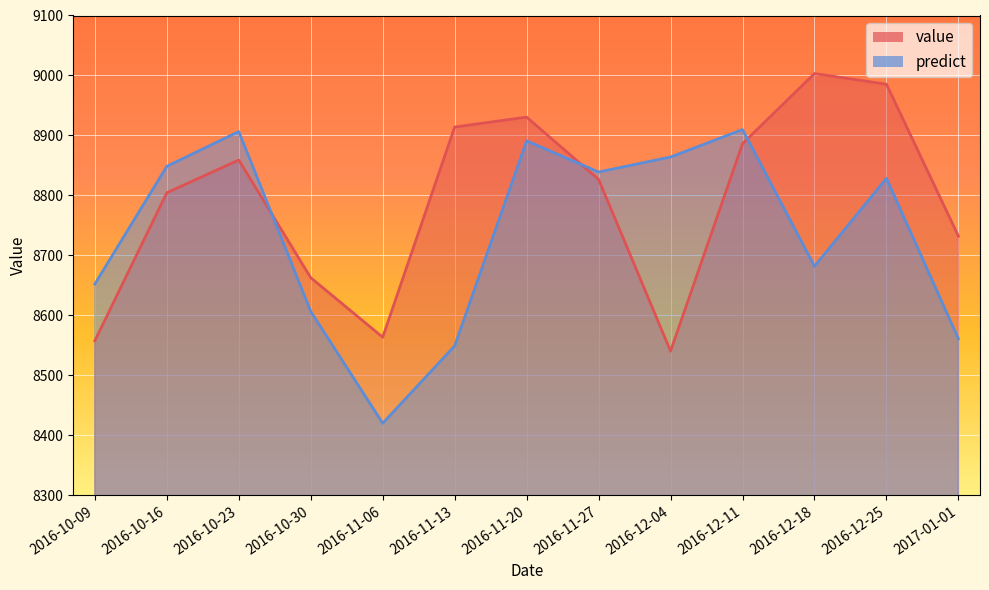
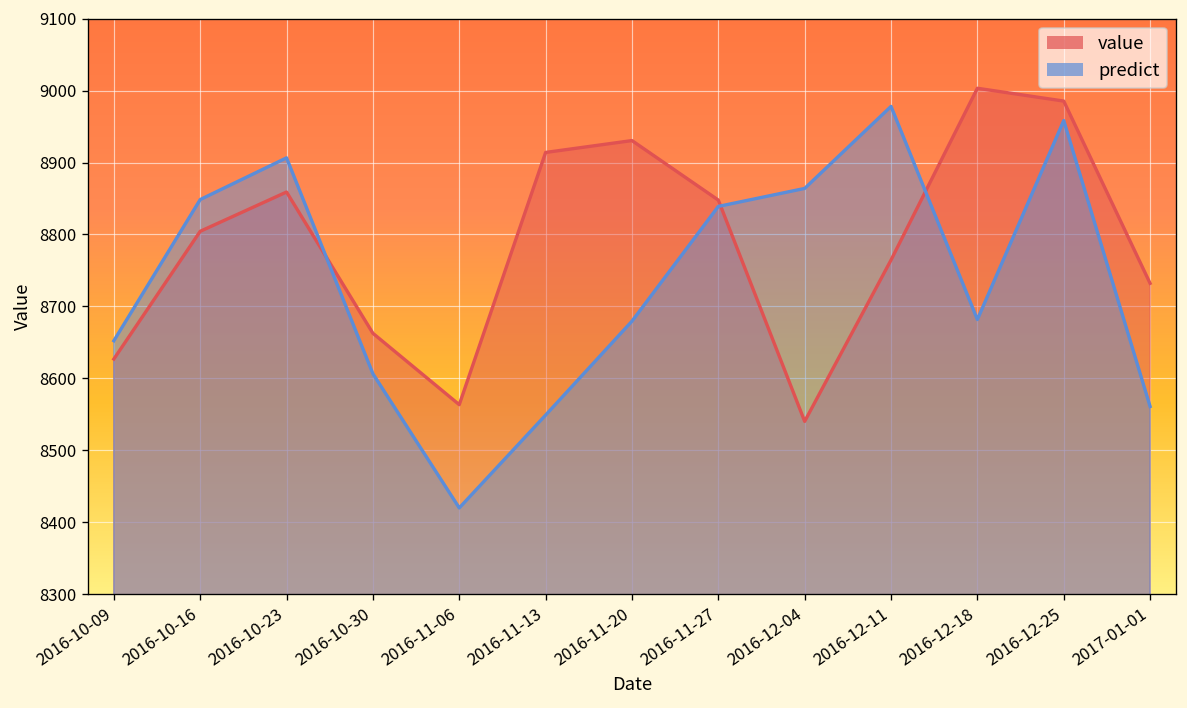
value, 2016-10-09: 8560 -> 8630
predict, 2016-11-20: 8890 -> 8680
value, 2016-11-27: 8830 -> 8850
value, 2016-12-11: 8890 -> 8760
predict, 2016-12-11: 8910 -> 8980
predict, 2016-12-25: 8830 -> 8960
